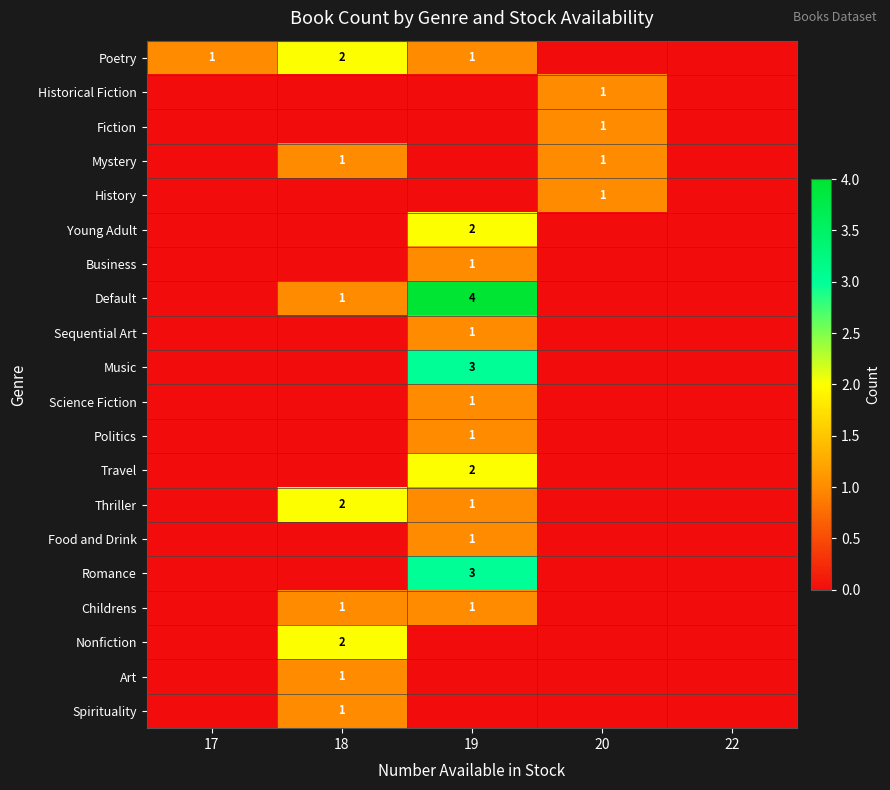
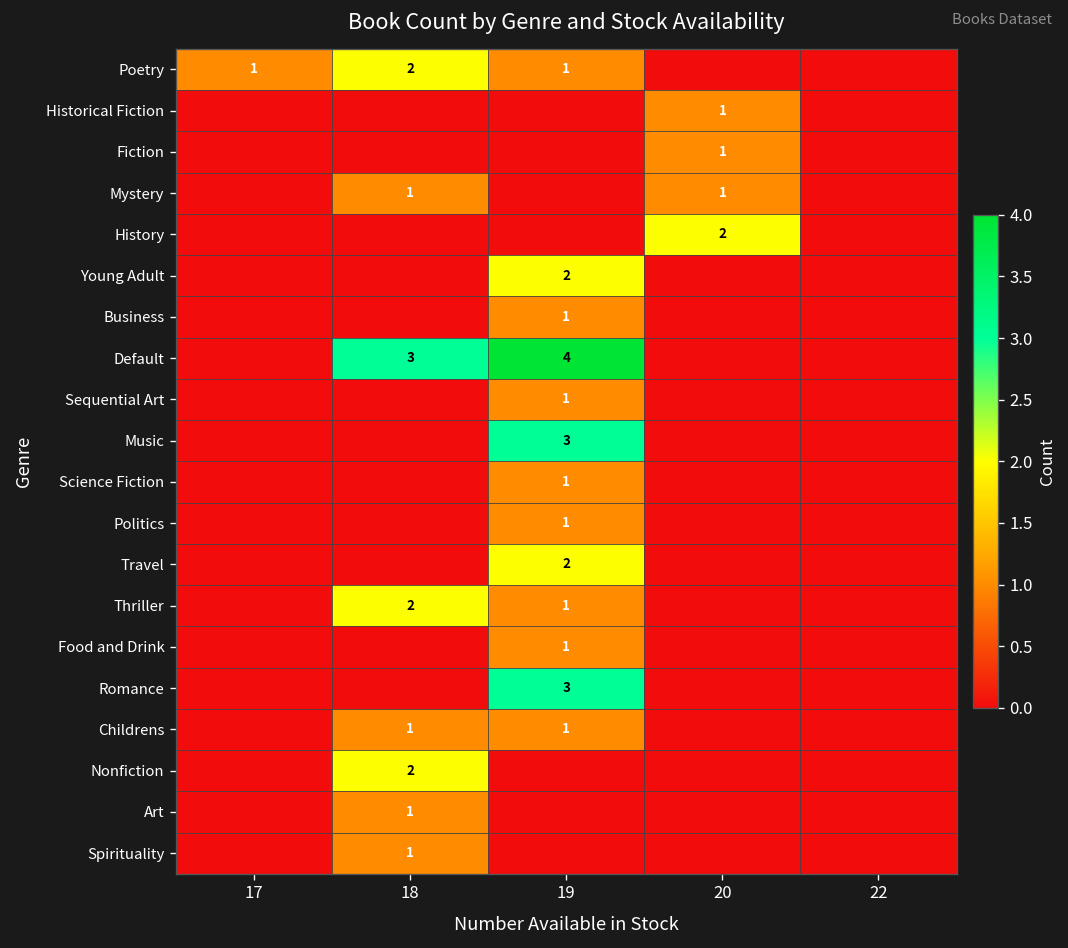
History, 20: 1 -> 2
Default, 18: 1 -> 3
